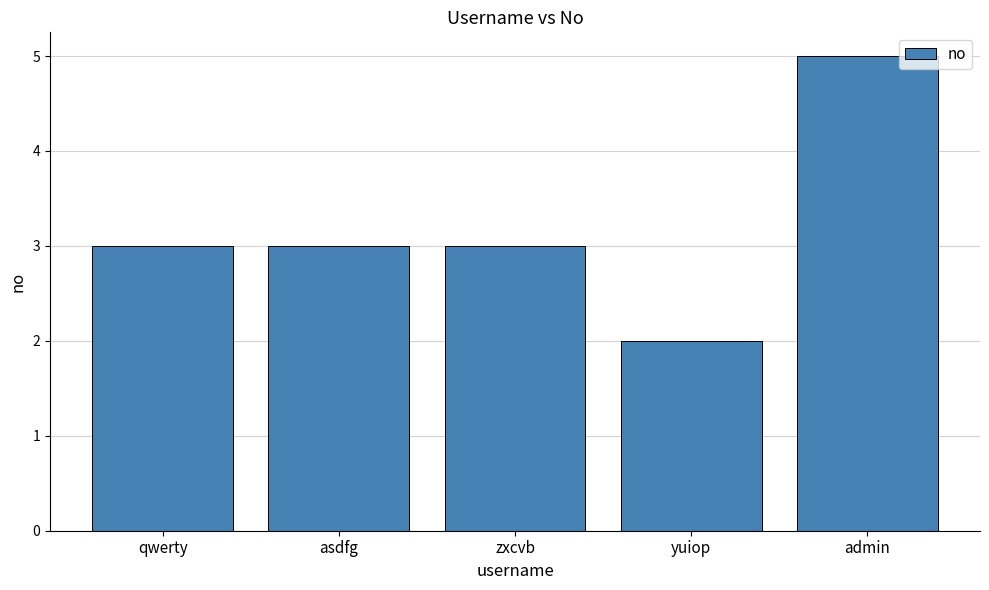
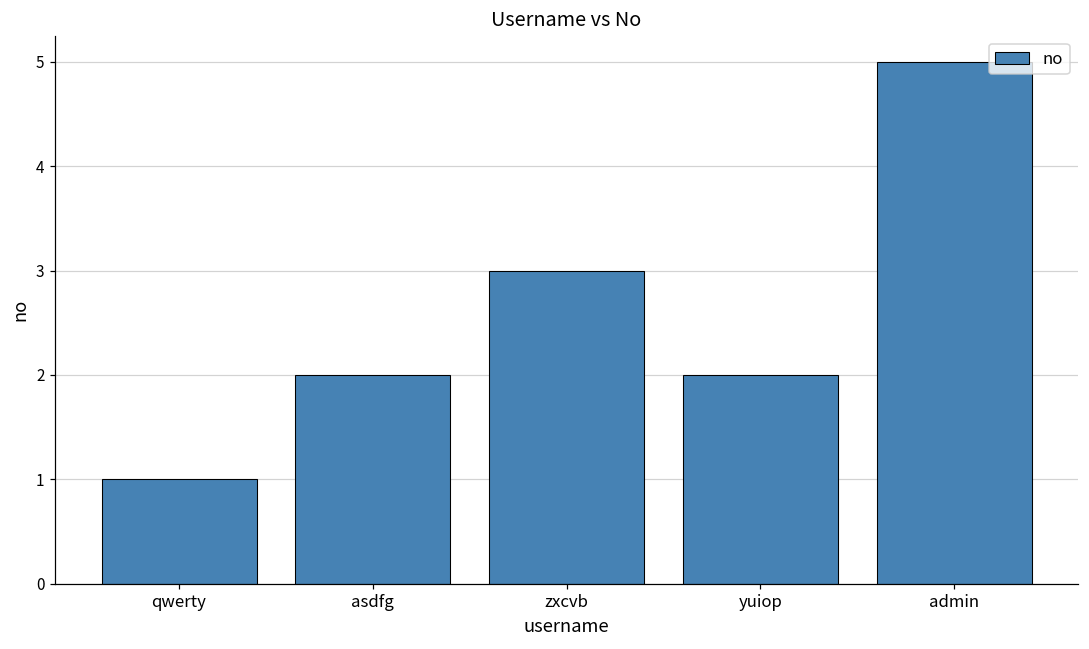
qwerty: 3 -> 1
asdfg: 3 -> 2
